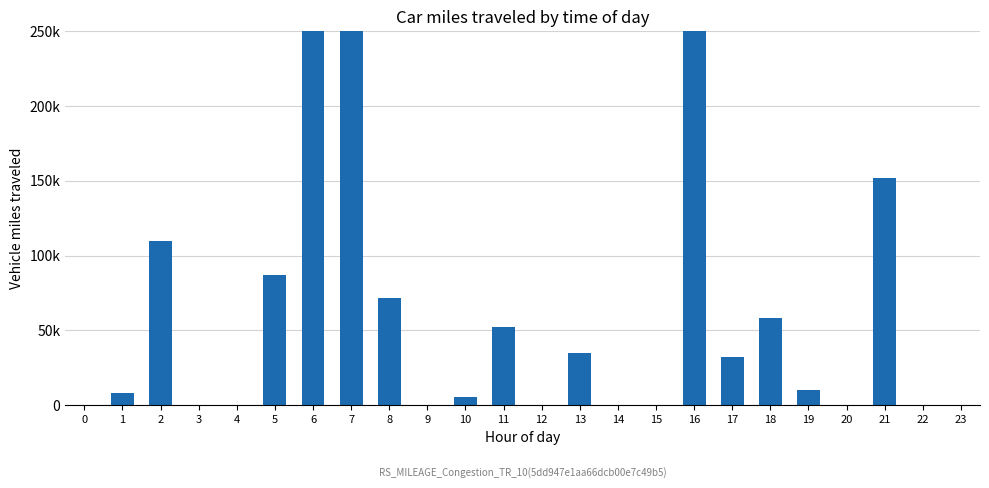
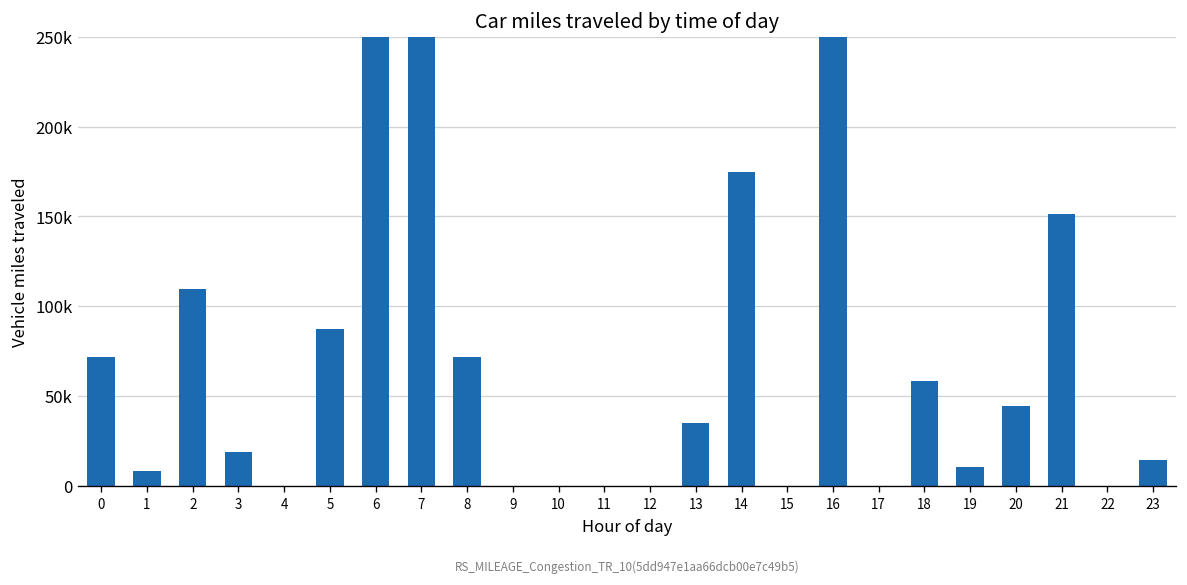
0: 0 -> 72000
3: 0 -> 19000
10: 6000 -> 0
11: 52000 -> 0
14: 0 -> 175000
17: 32000 -> 0
20: 0 -> 44000
23: 0 -> 14000
